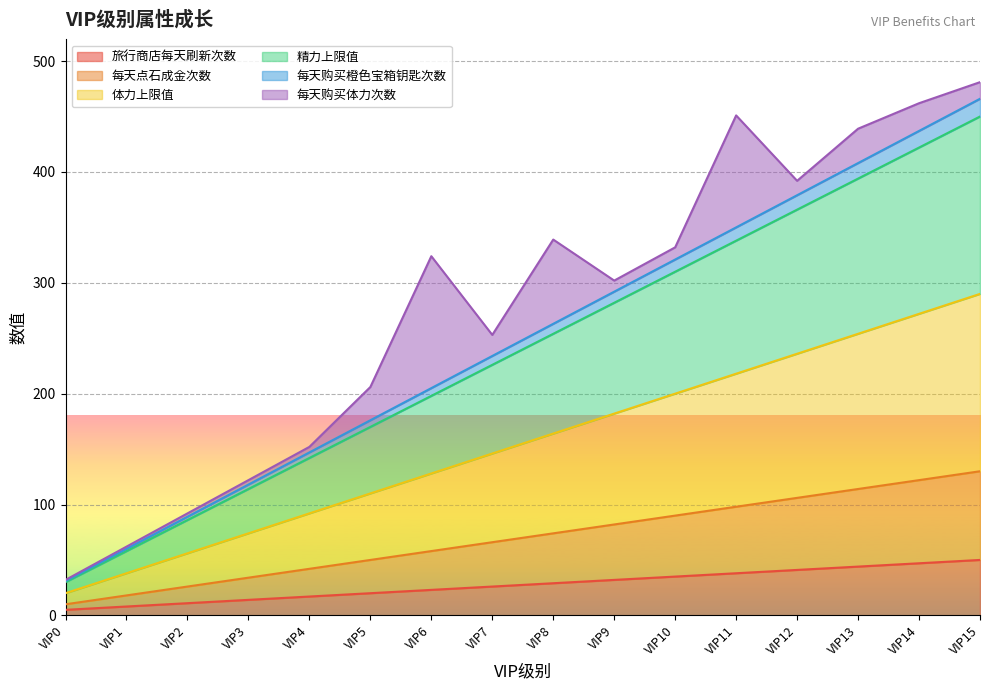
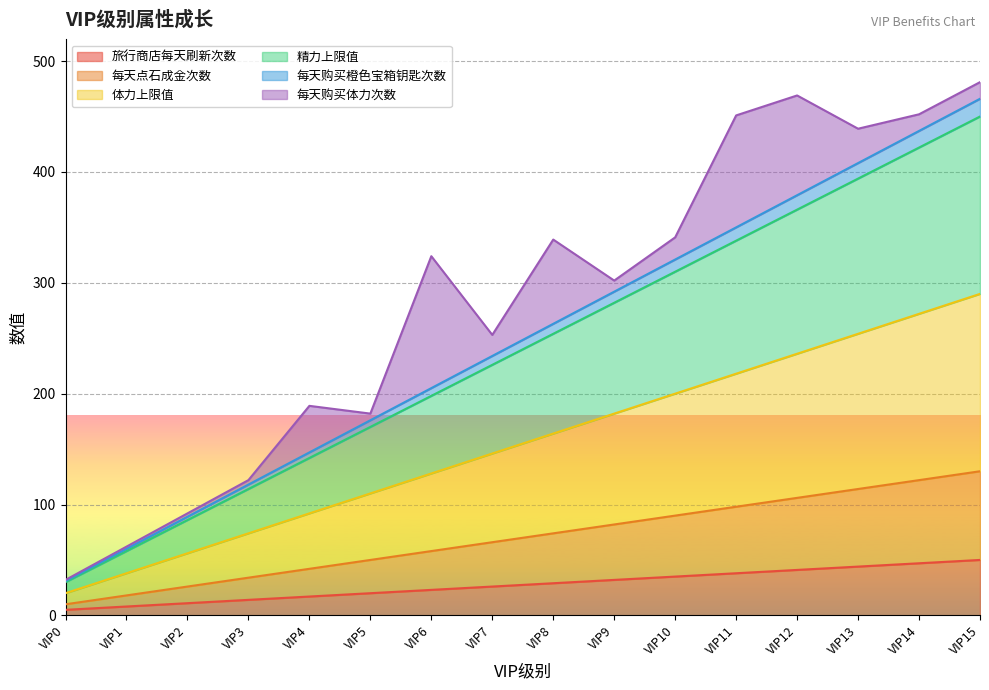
每天购买体力次数, VIP4: 5 -> 42
每天购买体力次数, VIP5: 30 -> 6
每天购买体力次数, VIP10: 11 -> 20
每天购买体力次数, VIP12: 13 -> 90
每天购买体力次数, VIP14: 25 -> 15
